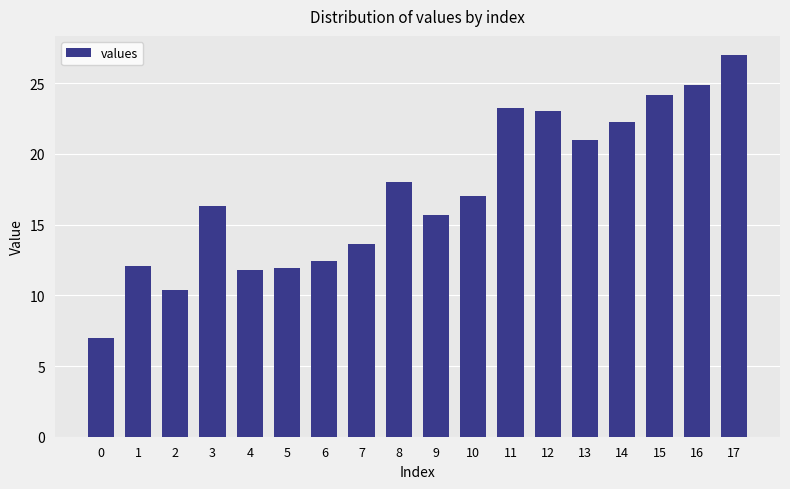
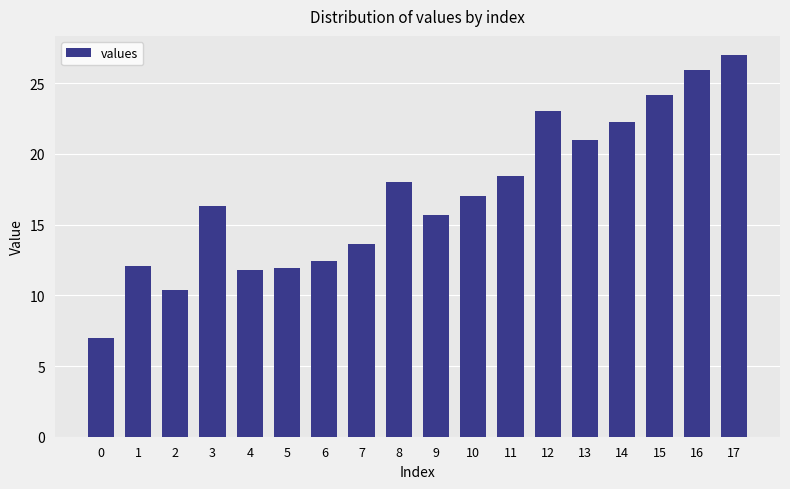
11: 23.3 -> 18.5
16: 24.9 -> 25.9
